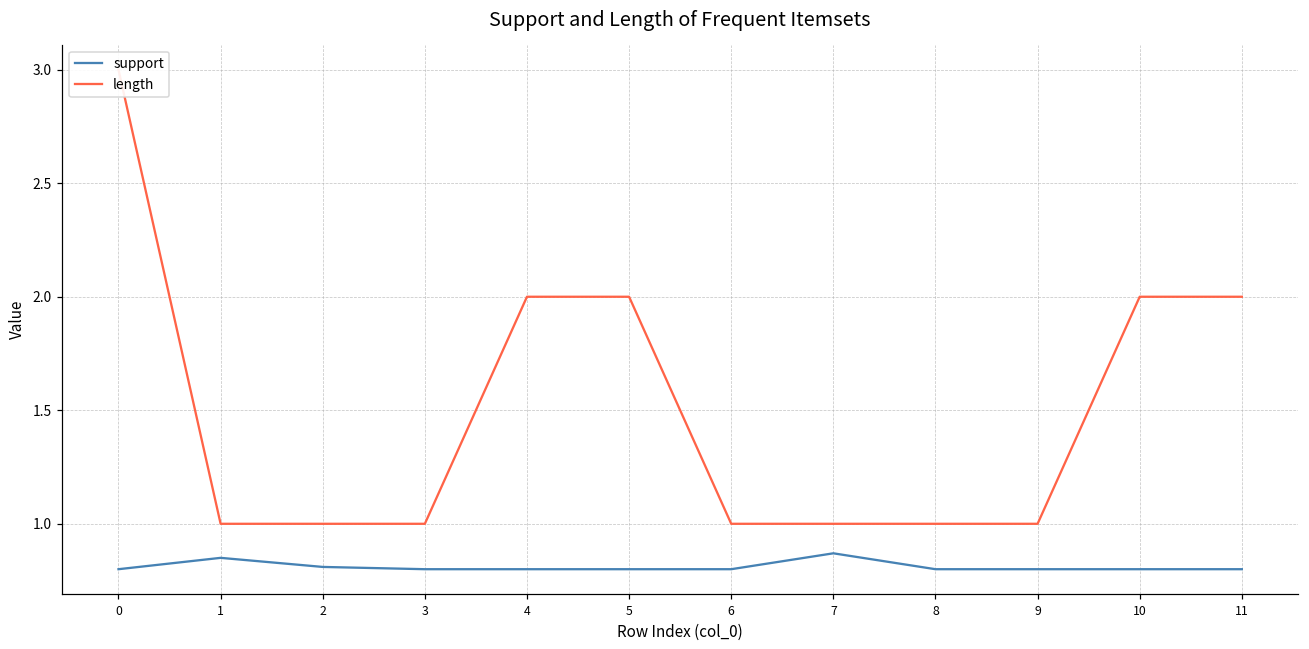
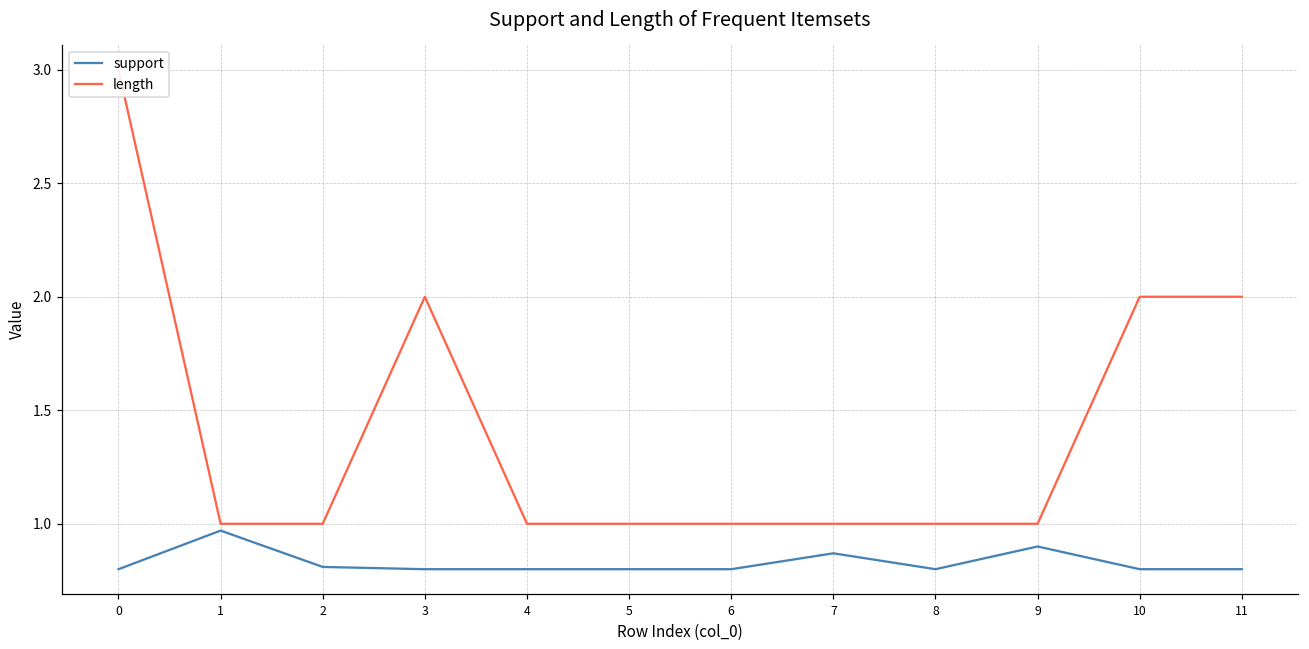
support, 1: 0.85 -> 0.97
length, 3: 1 -> 2
length, 4: 2 -> 1
length, 5: 2 -> 1
support, 9: 0.8 -> 0.9
